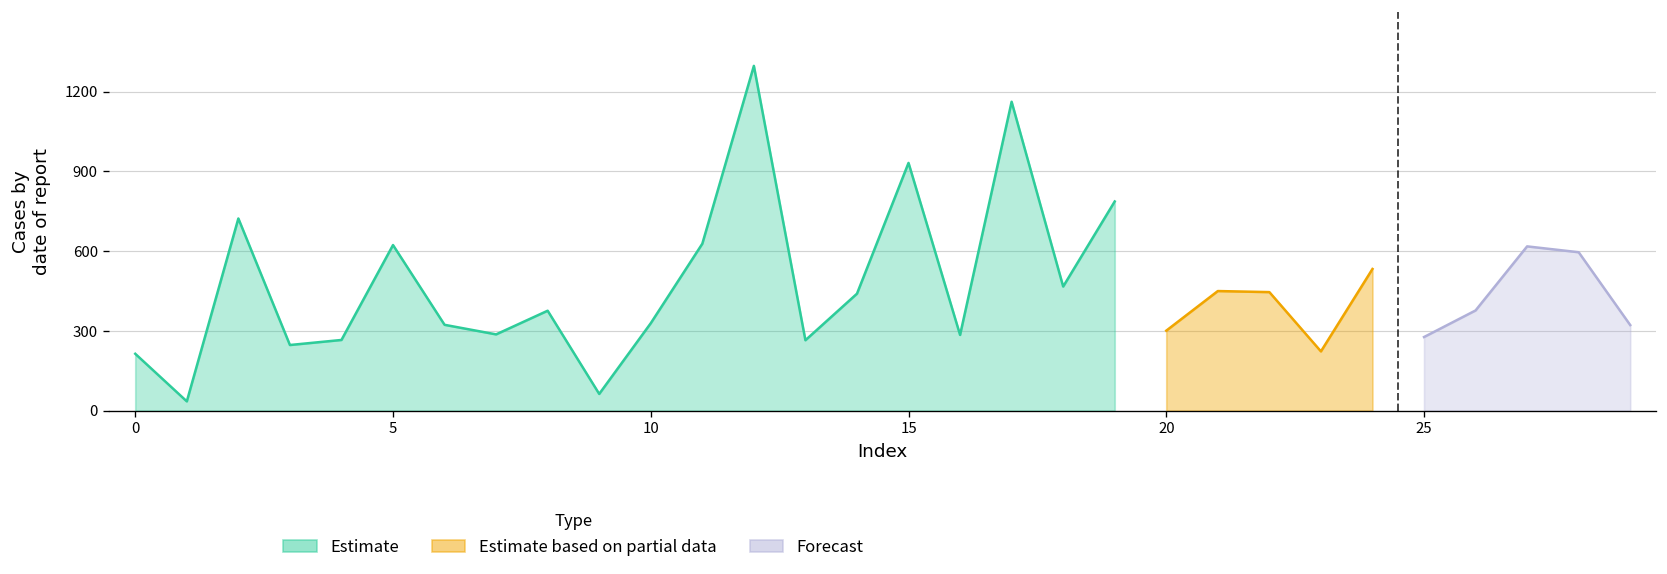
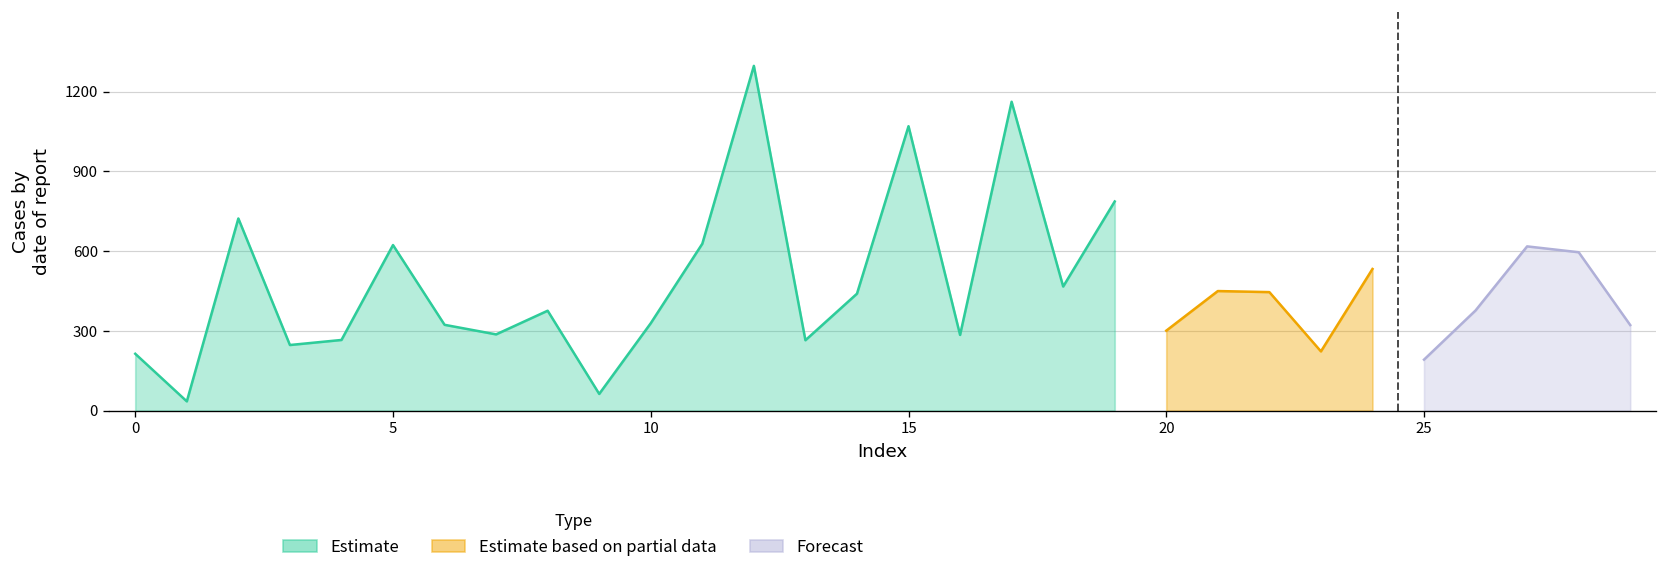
Estimate, 15: 930 -> 1070
Forecast, 25: 280 -> 190
